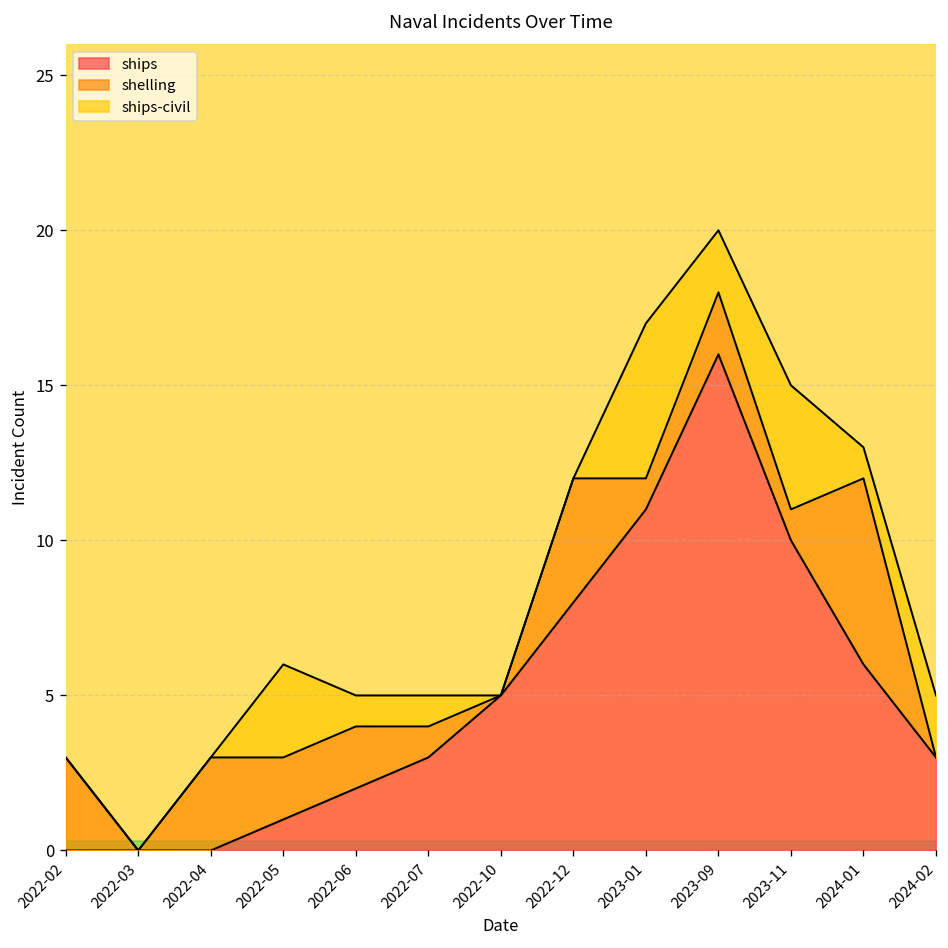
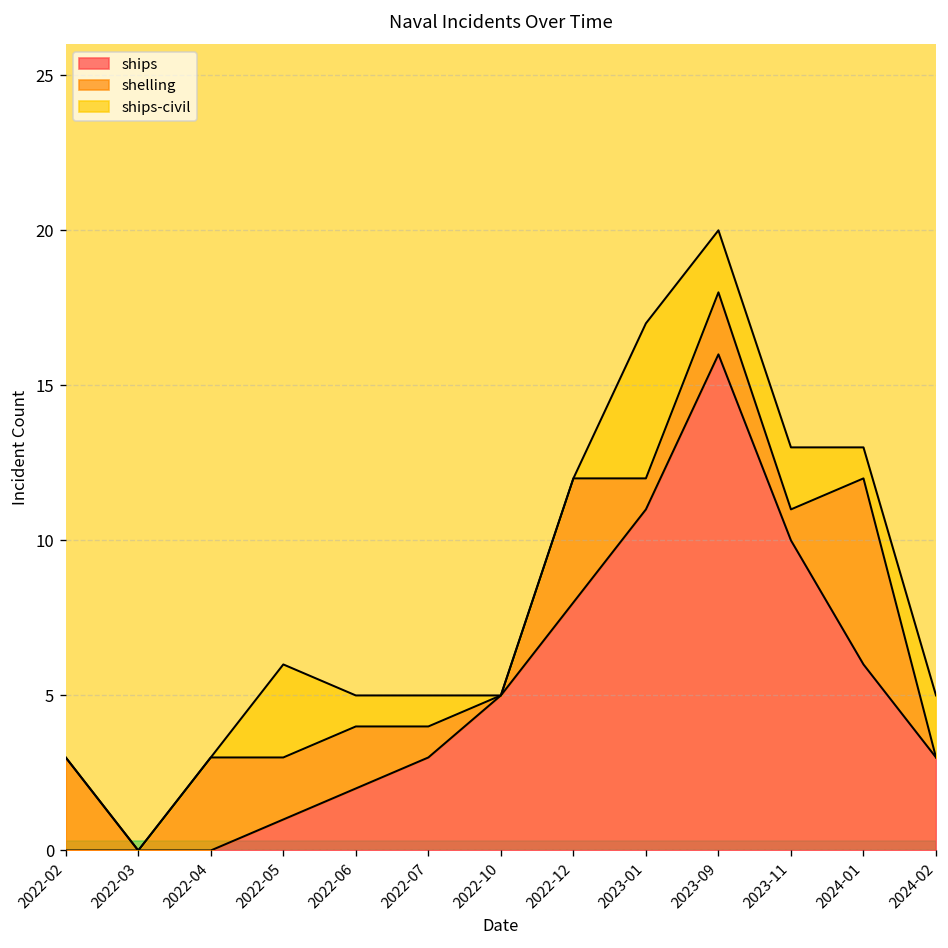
ships-civil, 2023-11: 4 -> 2
